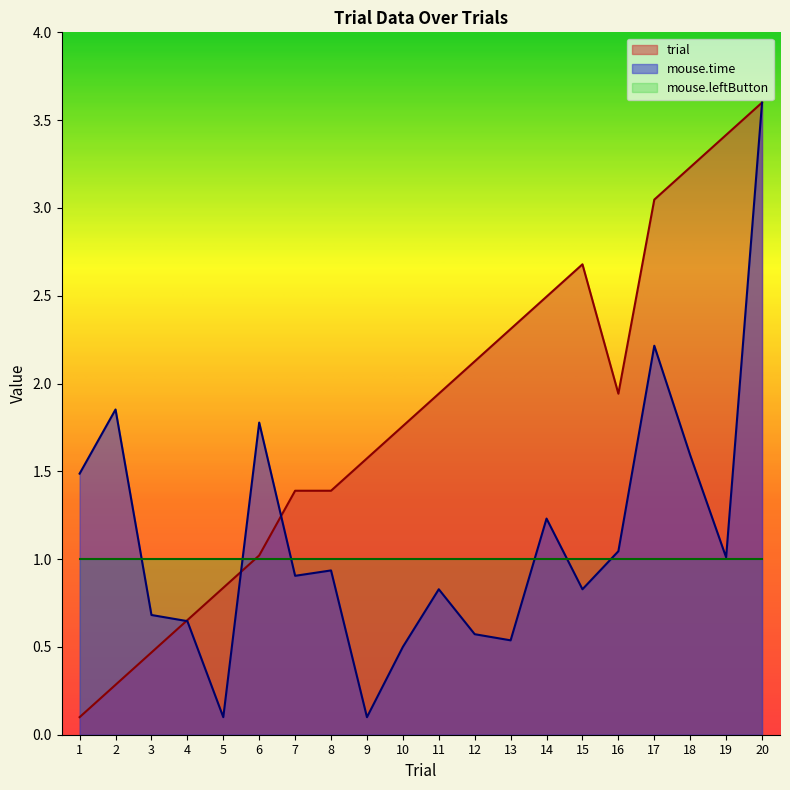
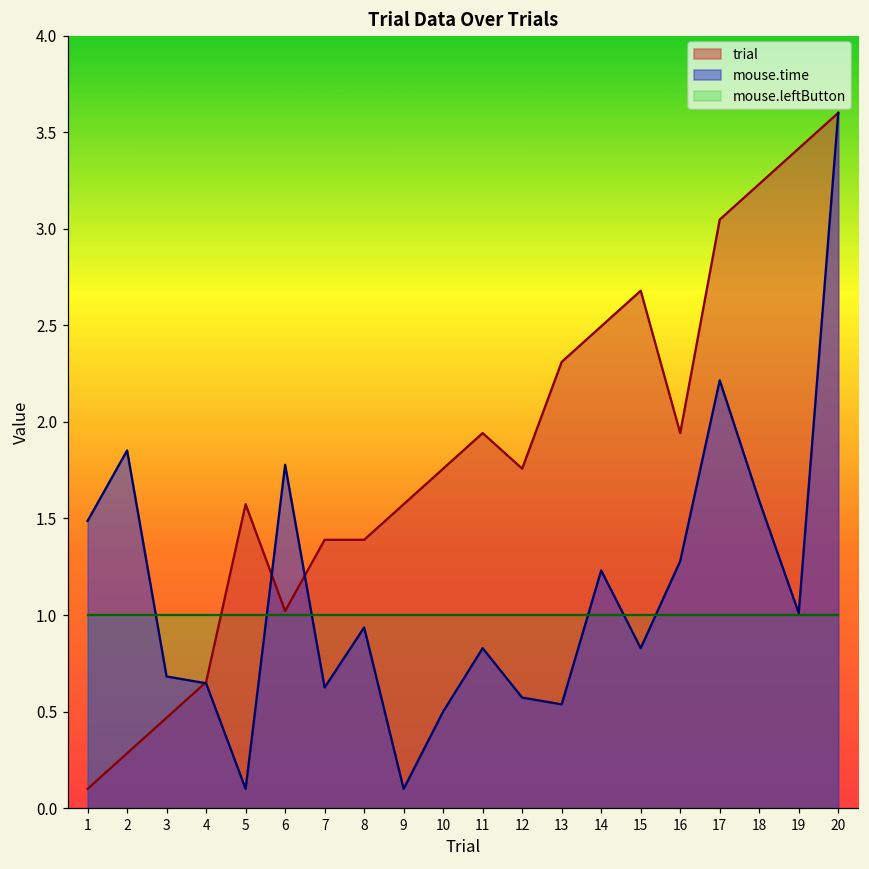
trial, 5: 0.84 -> 1.57
mouse.time, 7: 0.90 -> 0.63
trial, 12: 2.13 -> 1.76
mouse.time, 16: 1.05 -> 1.28
